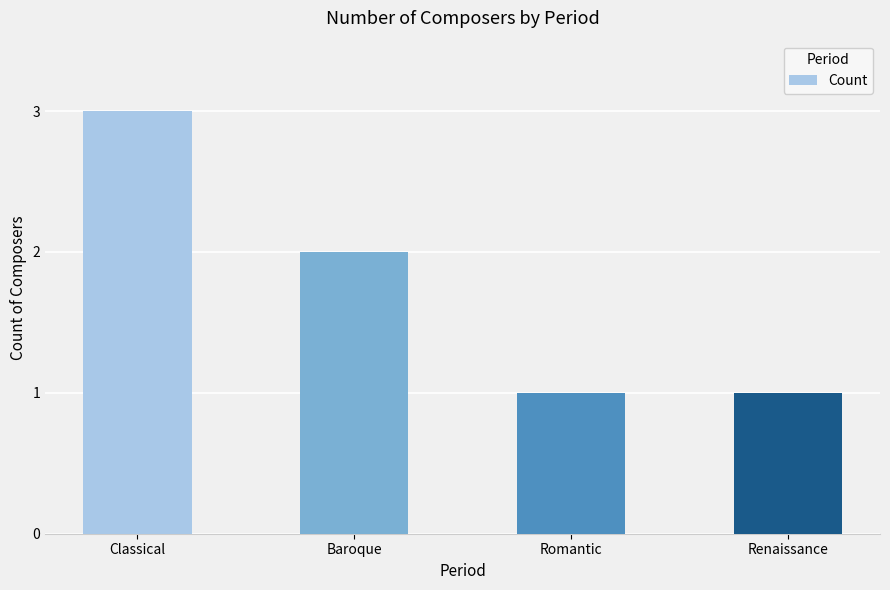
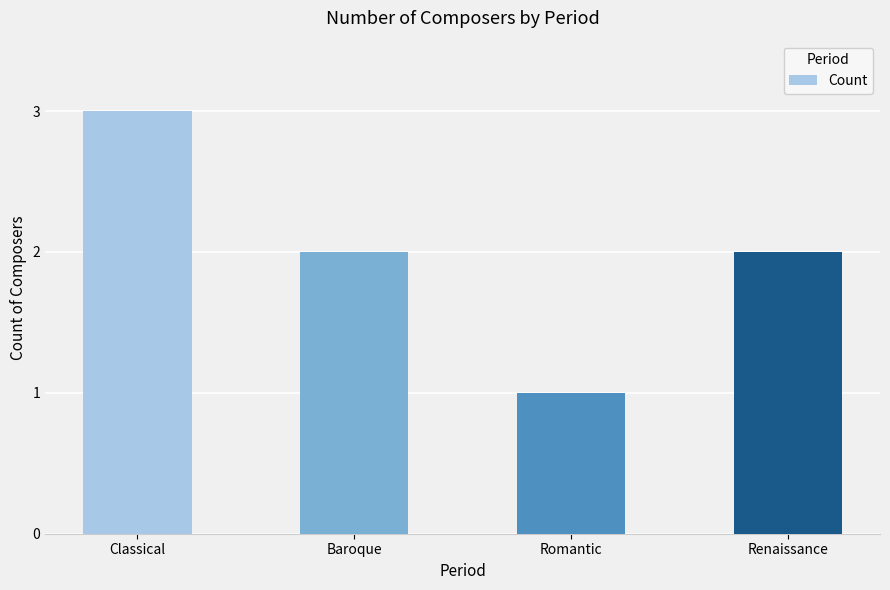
Renaissance: 1 -> 2
